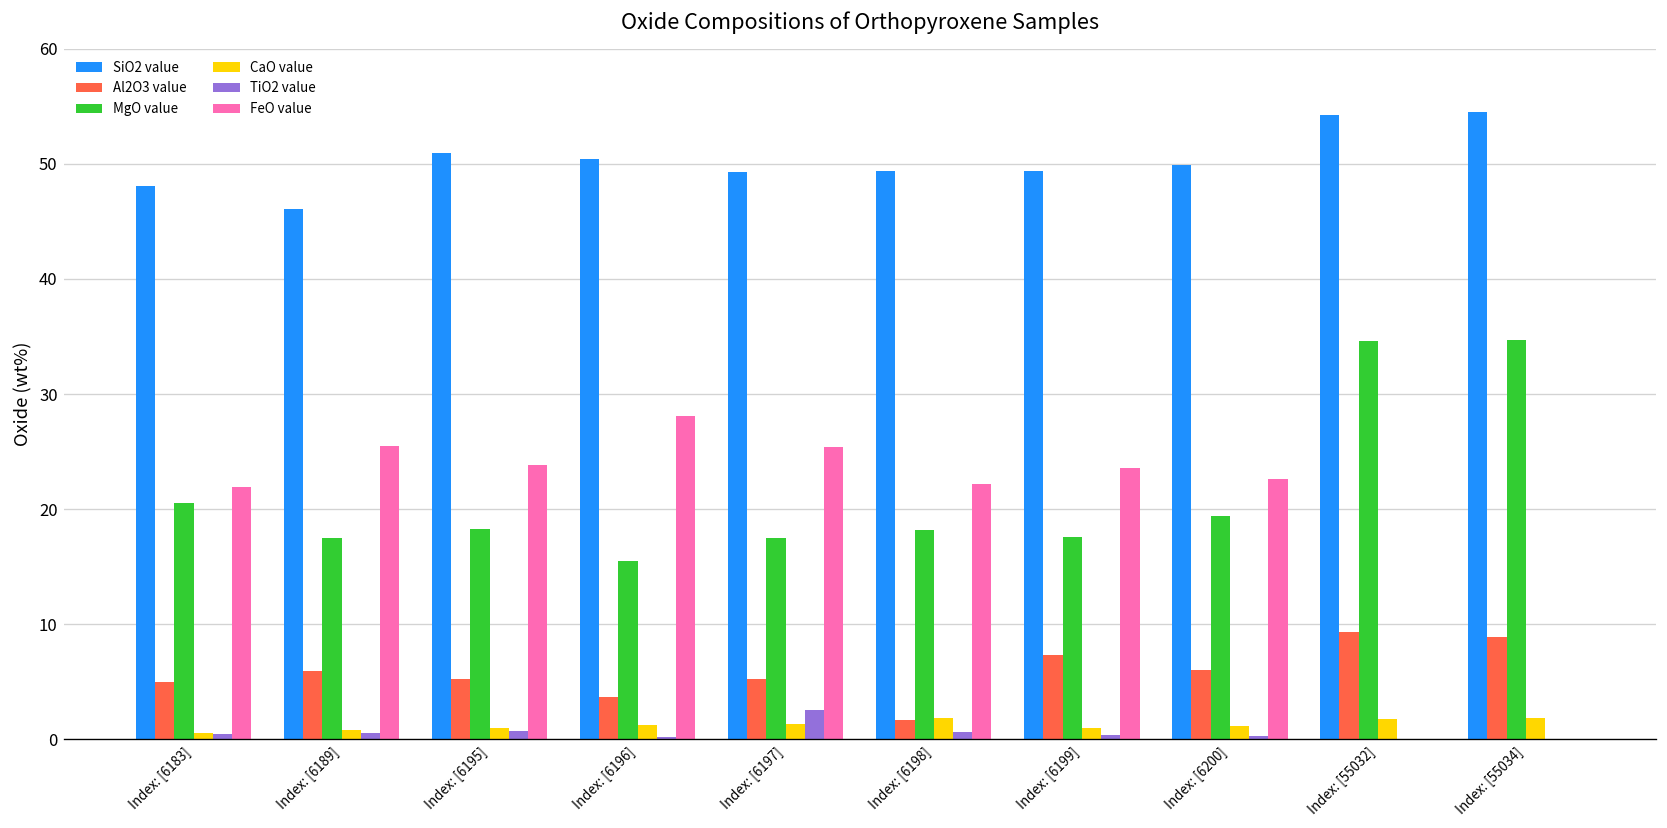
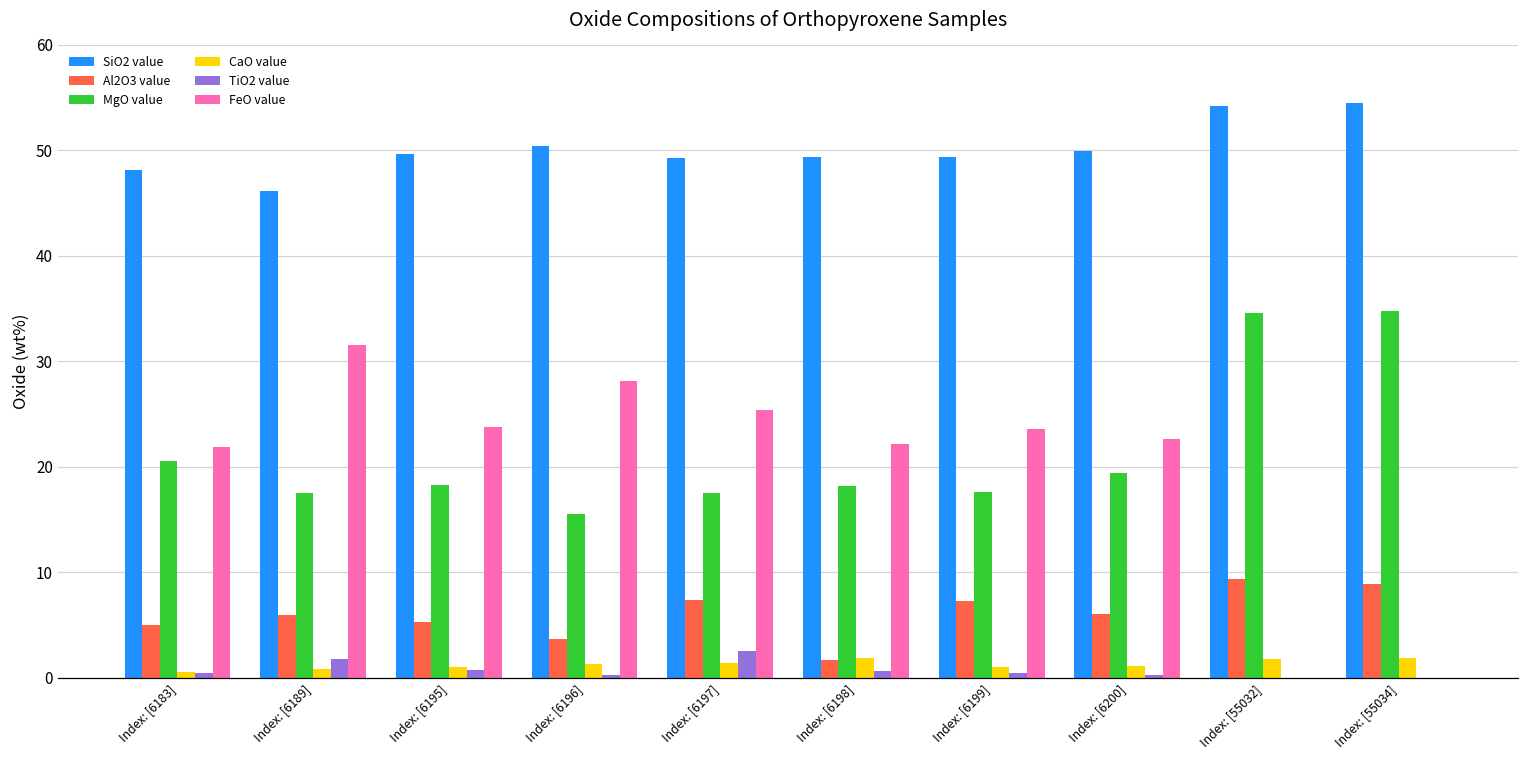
TiO2 value, Index: [6189]: 1 -> 2
FeO value, Index: [6189]: 26 -> 32
SiO2 value, Index: [6195]: 51 -> 50
Al2O3 value, Index: [6197]: 5 -> 7
